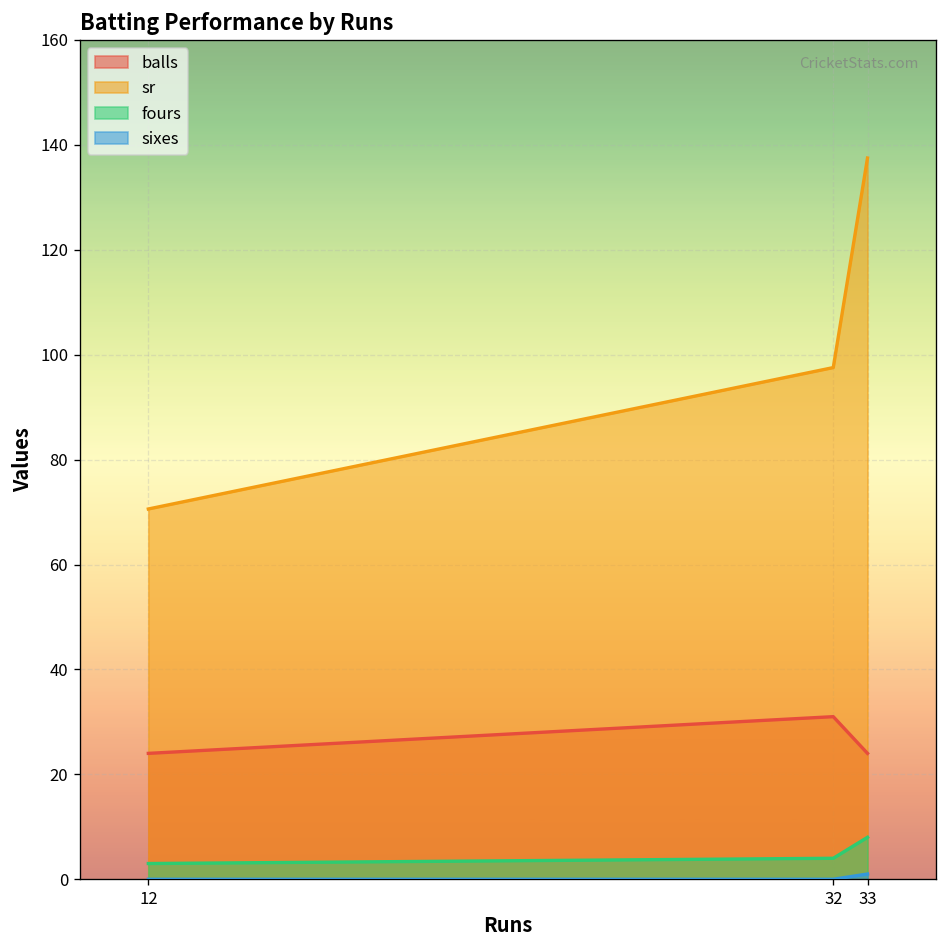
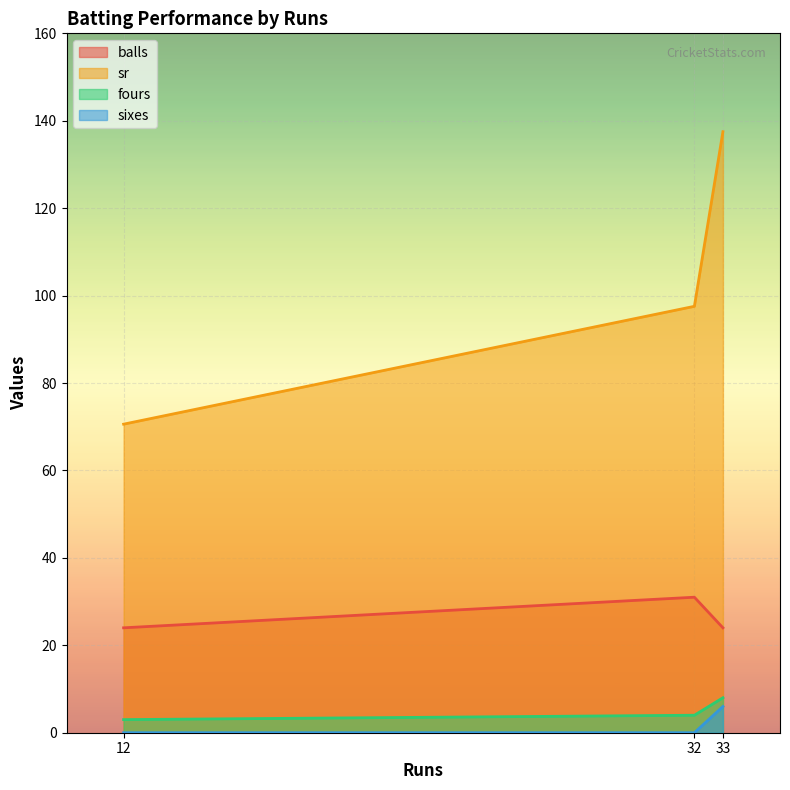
sixes, 33: 1 -> 6
